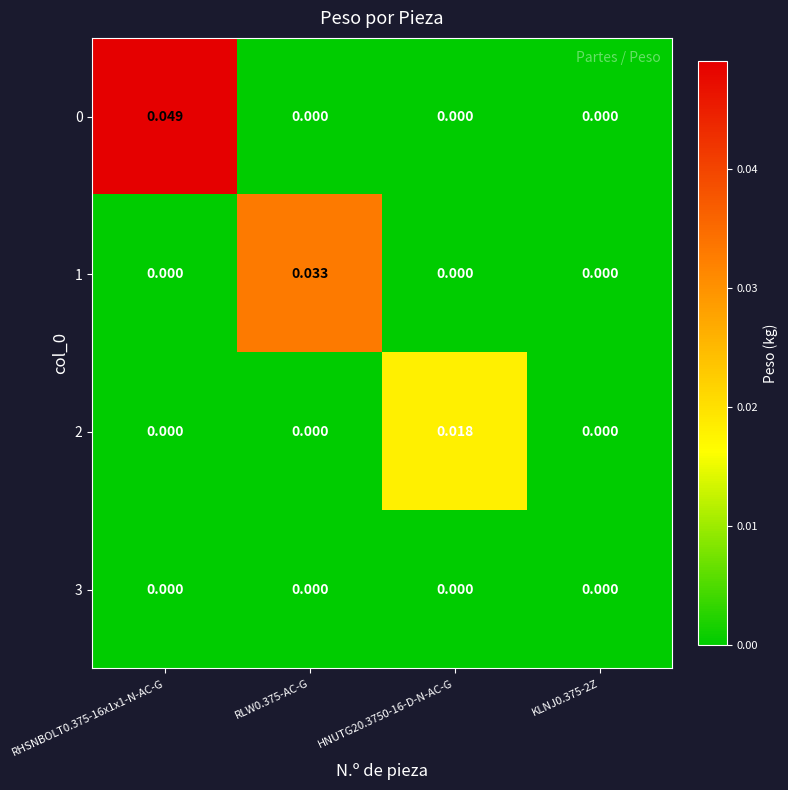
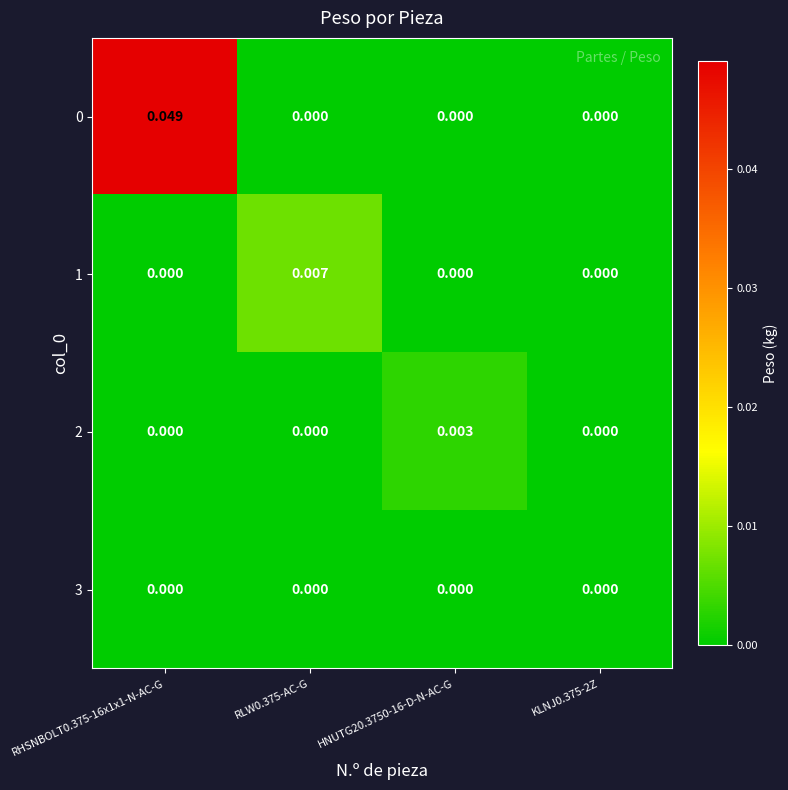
1, RLW0.375-AC-G: 0.033 -> 0.007
2, HNUTG20.3750-16-D-N-AC-G: 0.018 -> 0.003
